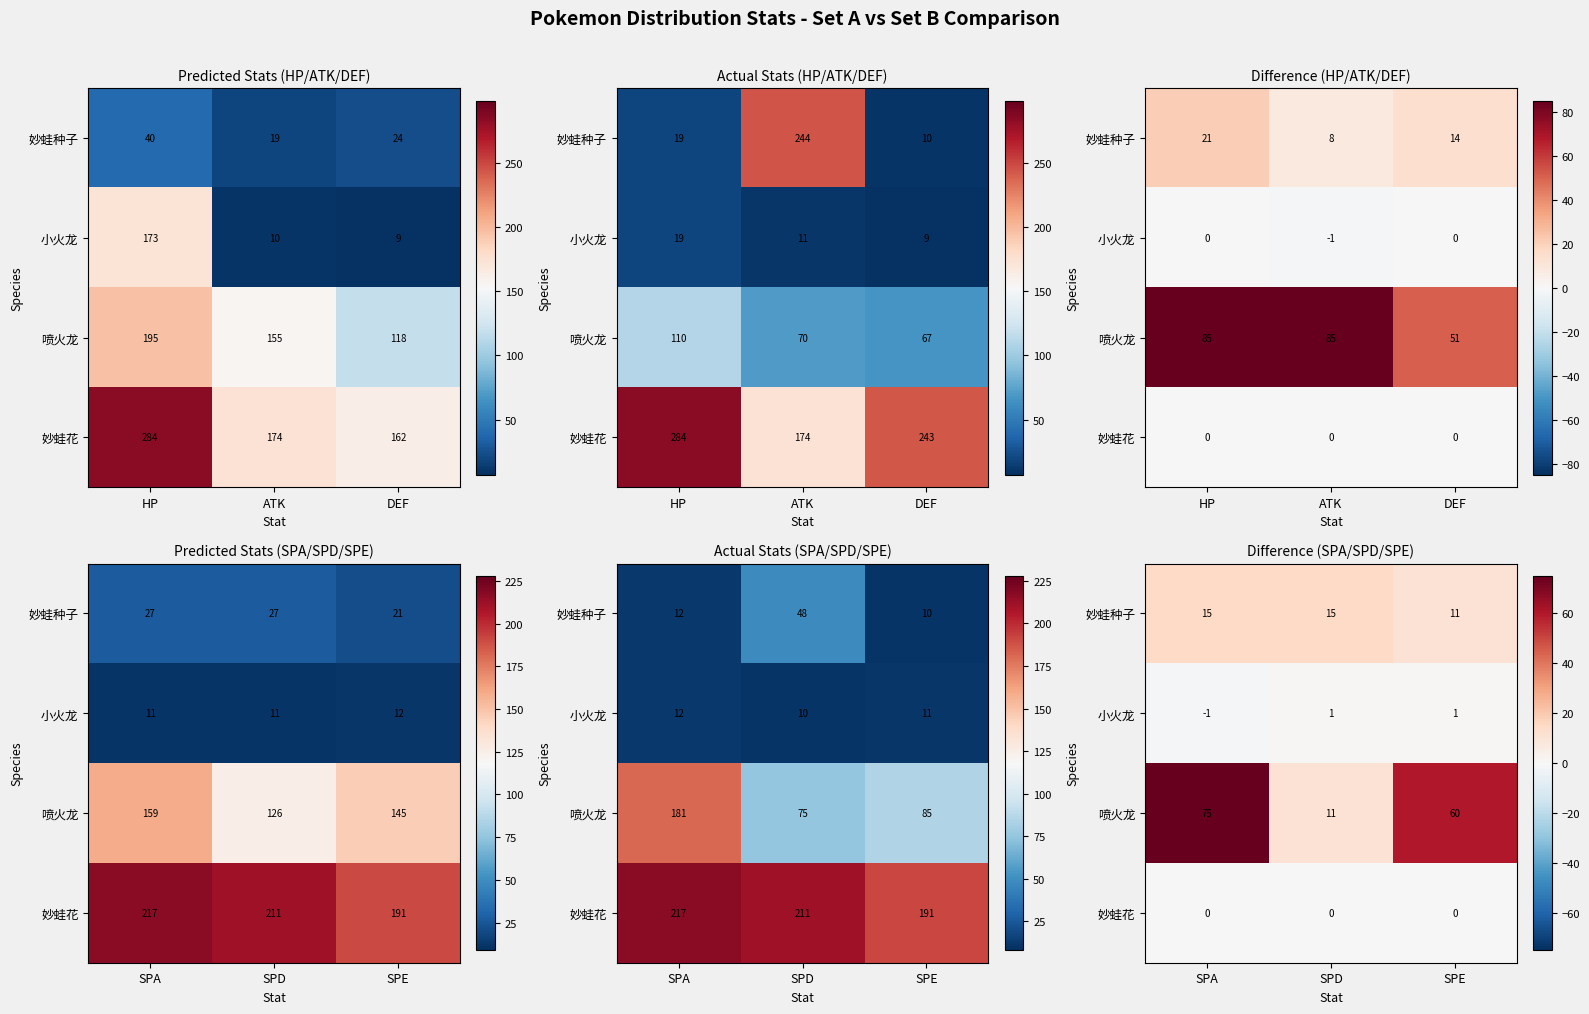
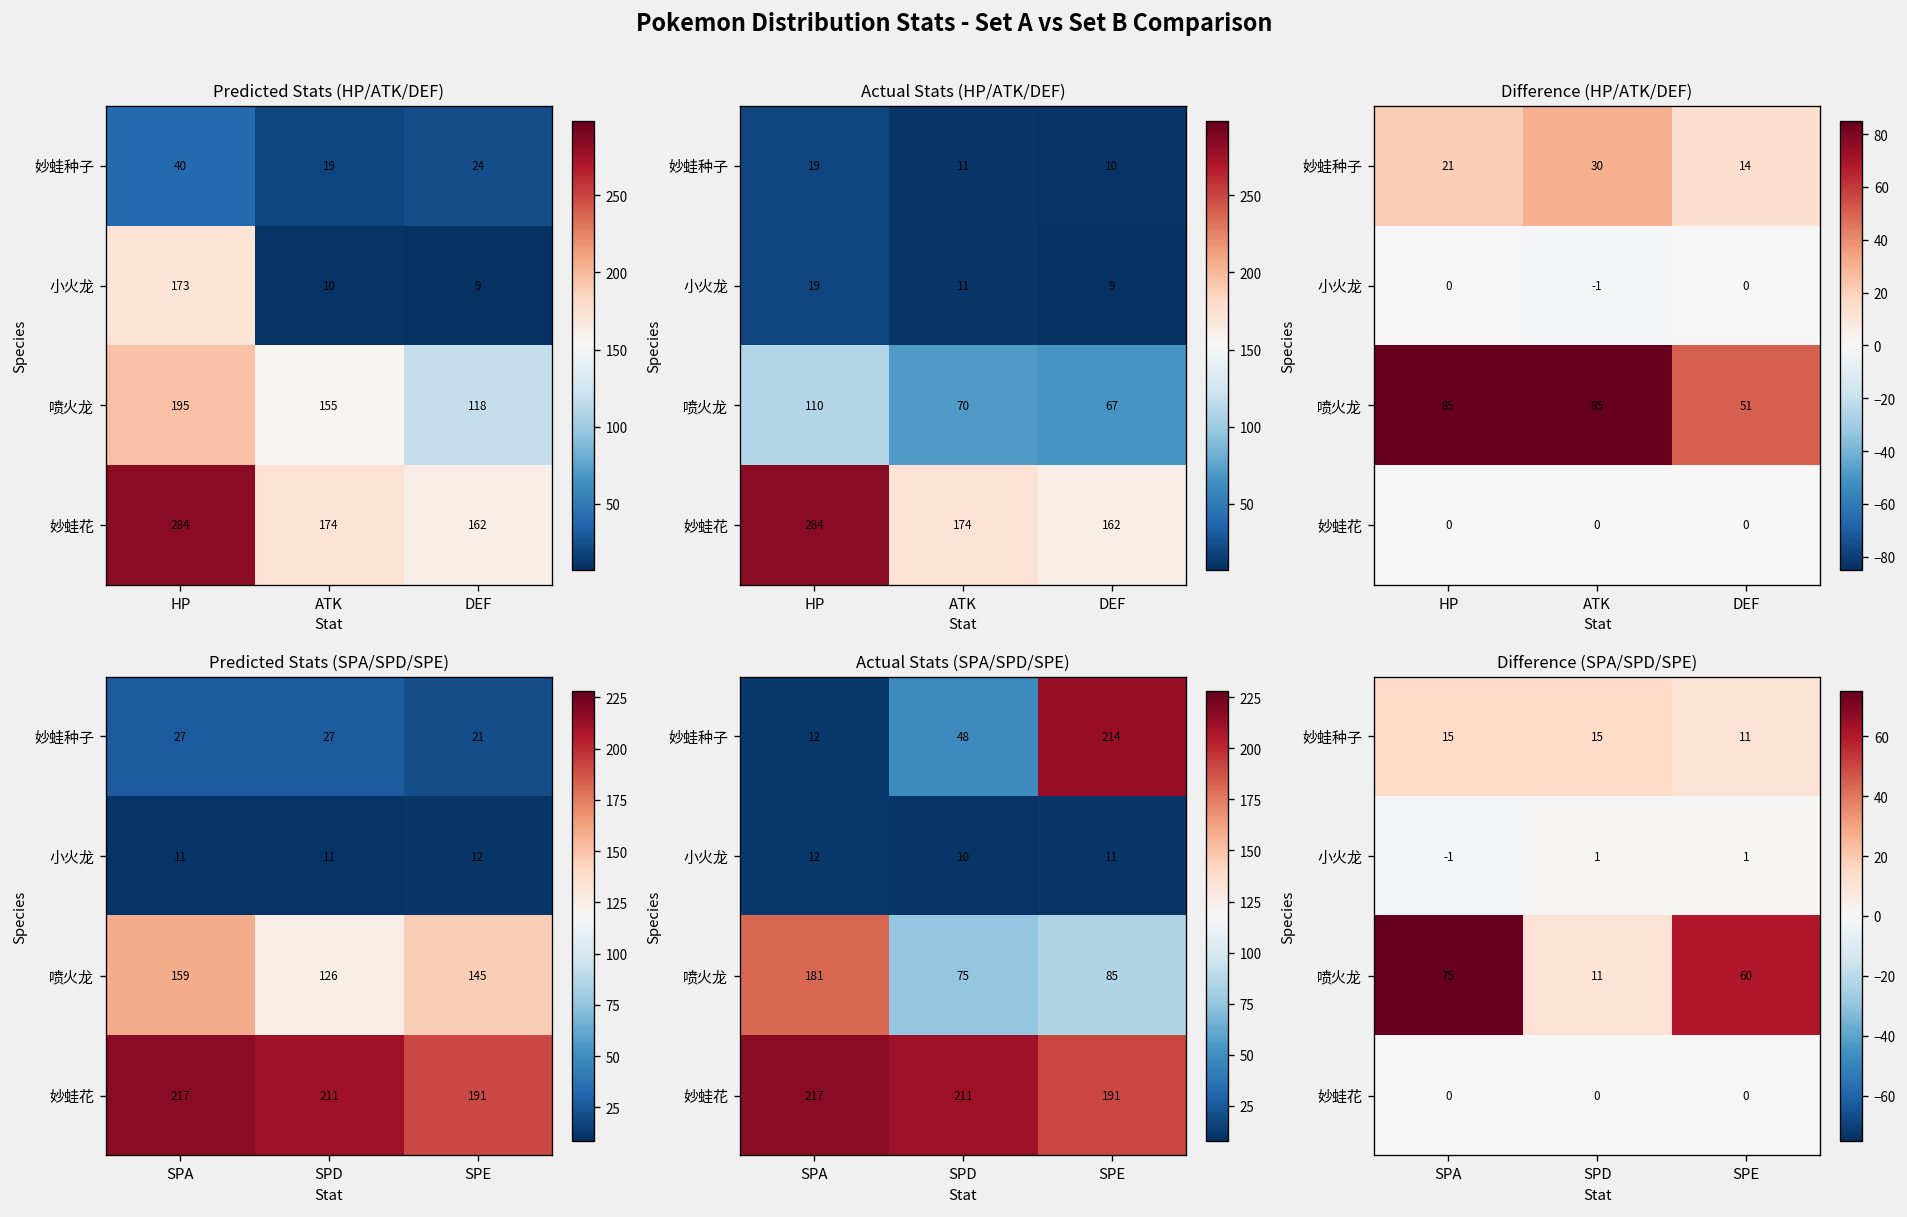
Actual Stats (HP/ATK/DEF), 妙蛙种子, ATK: 244 -> 11
Actual Stats (HP/ATK/DEF), 妙蛙花, DEF: 243 -> 162
Difference (HP/ATK/DEF), 妙蛙种子, ATK: 8 -> 30
Actual Stats (SPA/SPD/SPE), 妙蛙种子, SPE: 10 -> 214
